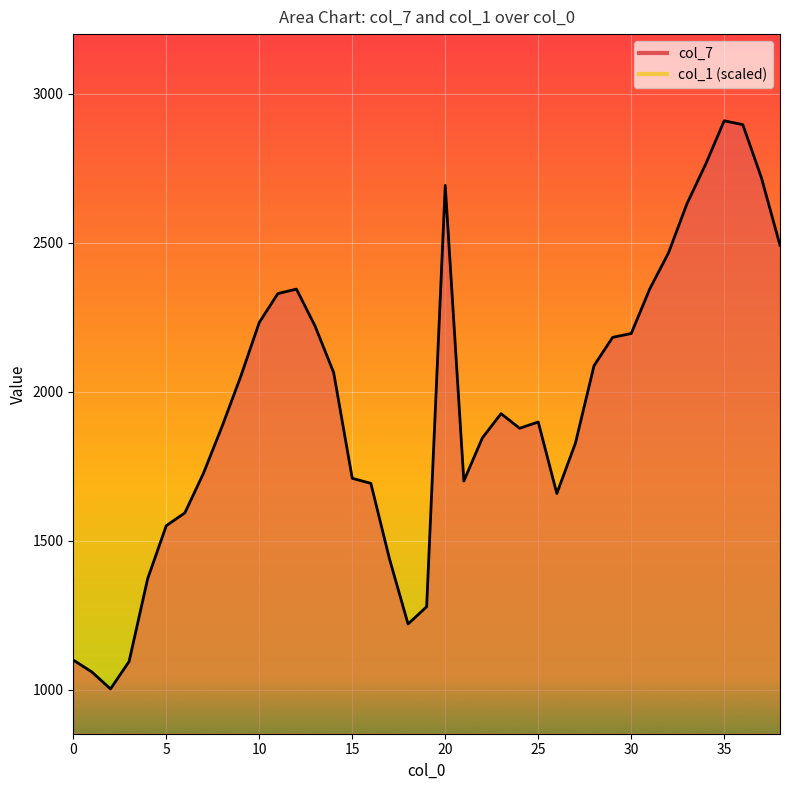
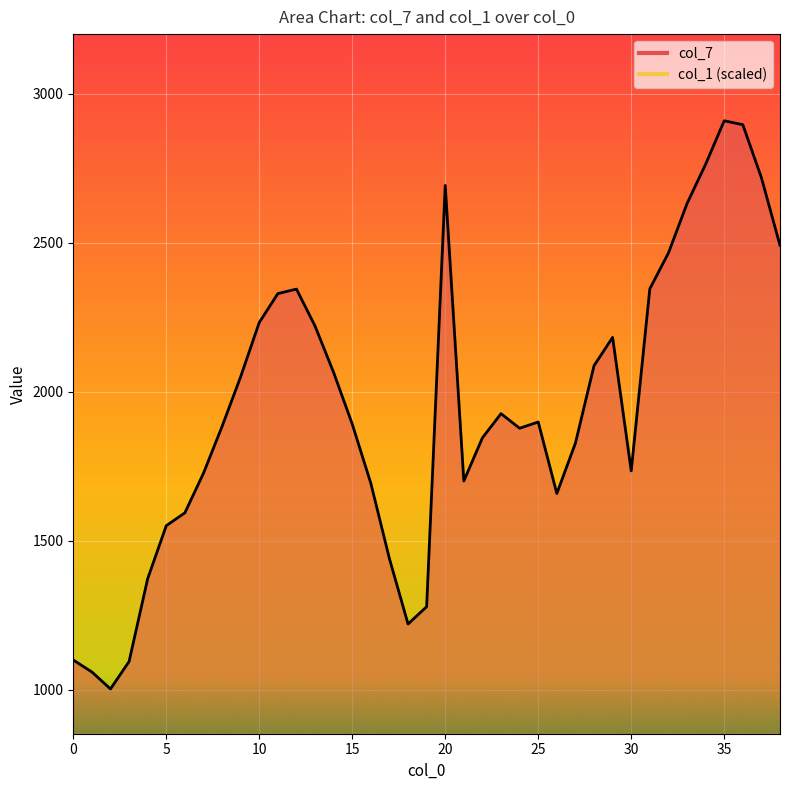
col_7, 15: 1710 -> 1890
col_7, 30: 2200 -> 1730
